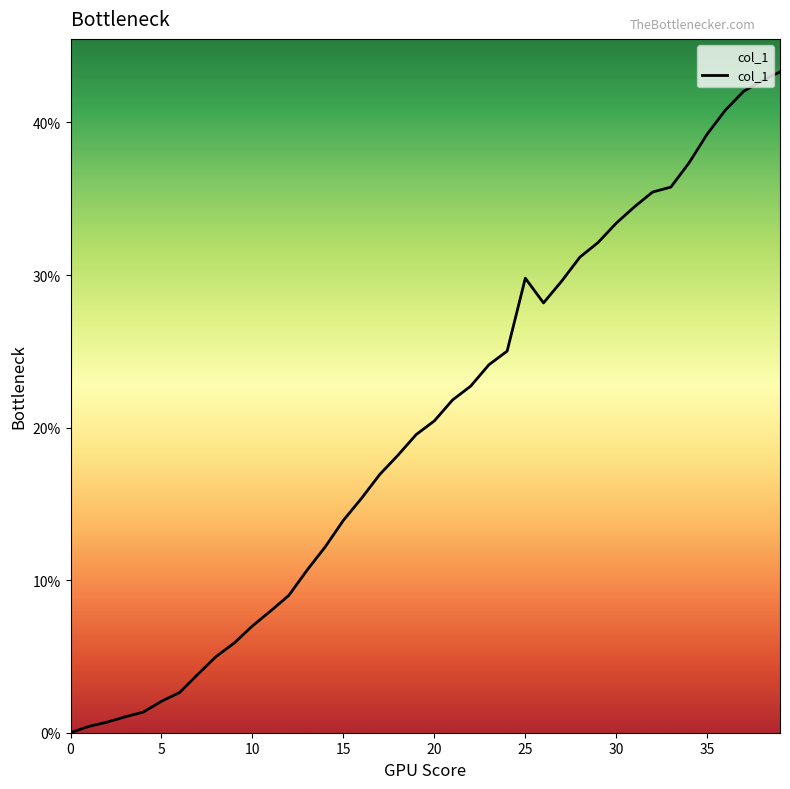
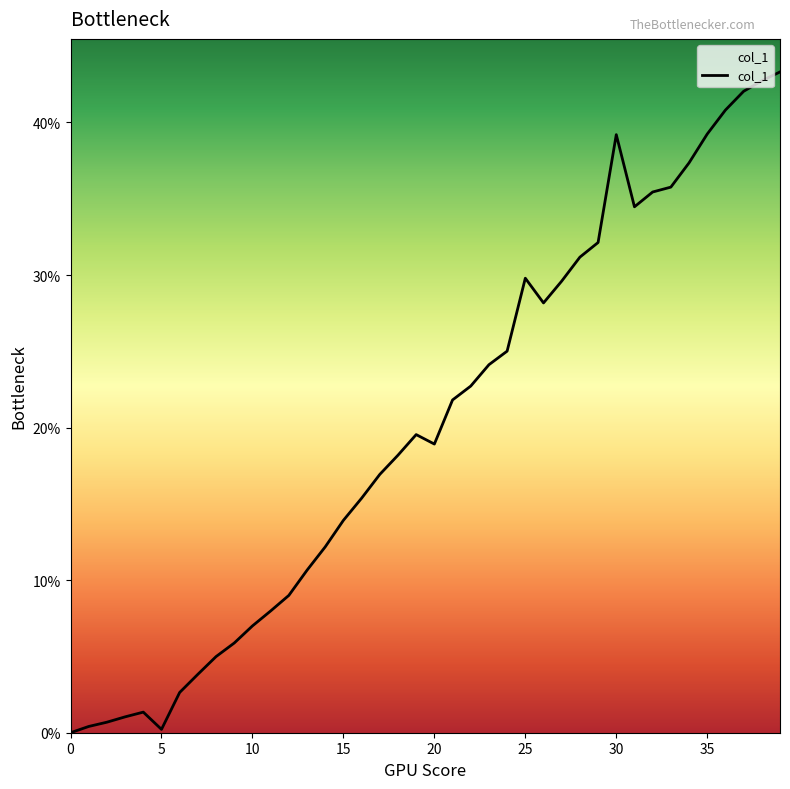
5: 2.1% -> 0.2%
20: 20.4% -> 18.9%
30: 33.4% -> 39.2%
